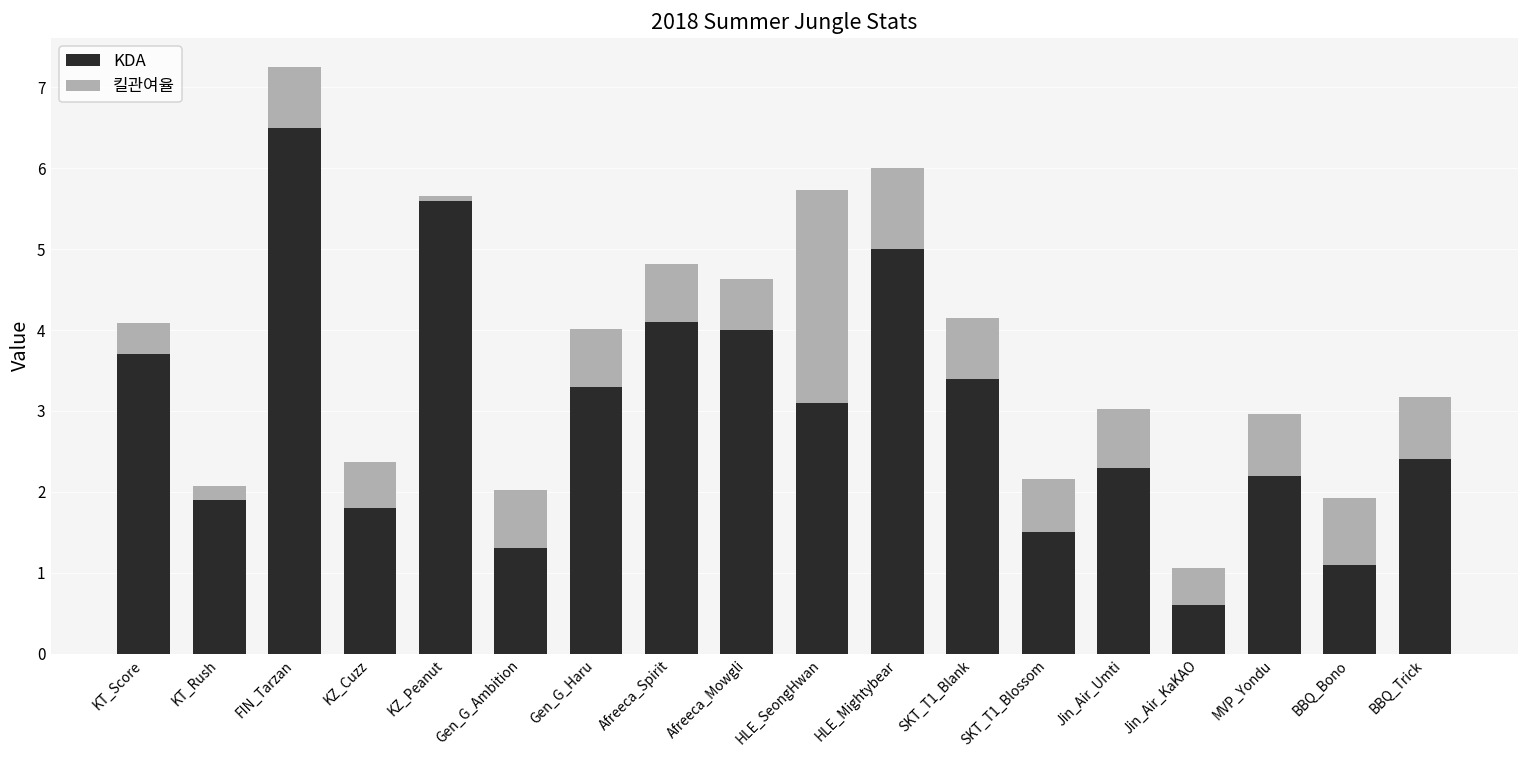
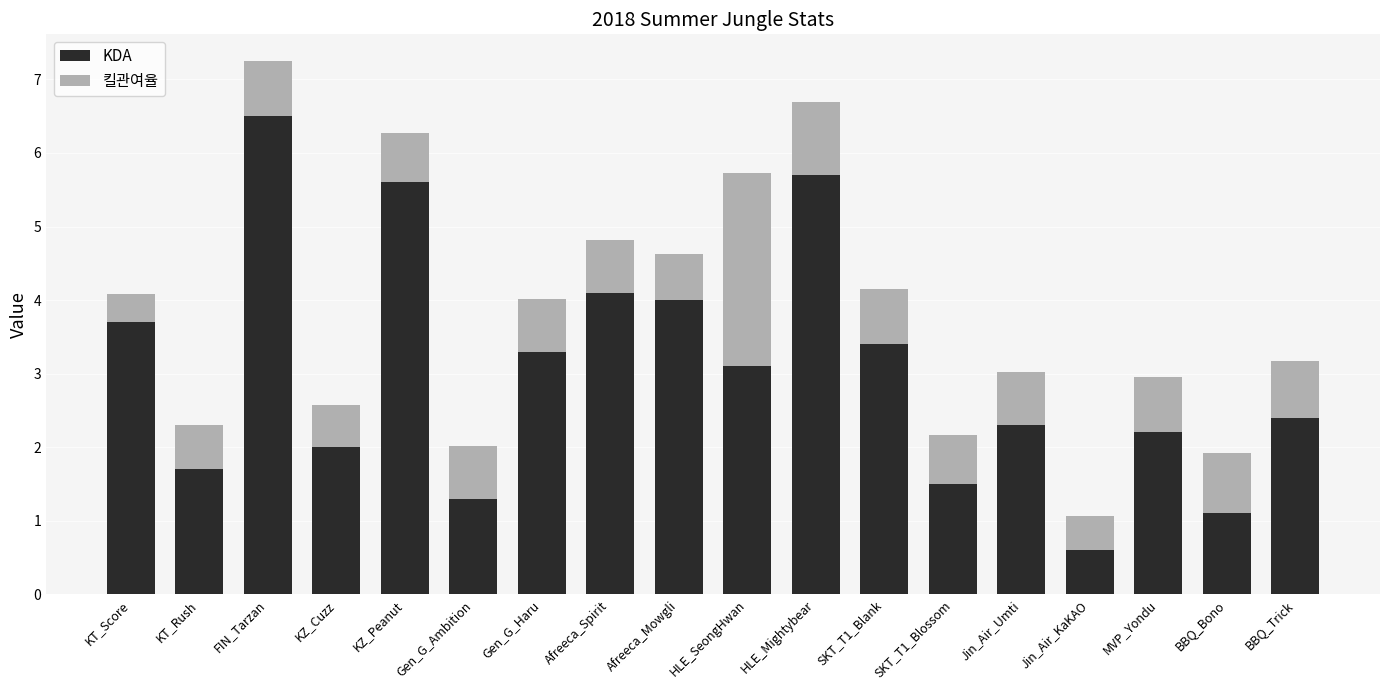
KDA, KT_Rush: 1.9 -> 1.7
킬관여율, KT_Rush: 0.2 -> 0.6
KDA, KZ_Cuzz: 1.8 -> 2.0
킬관여율, KZ_Peanut: 0.1 -> 0.7
KDA, HLE_Mightybear: 5.0 -> 5.7
